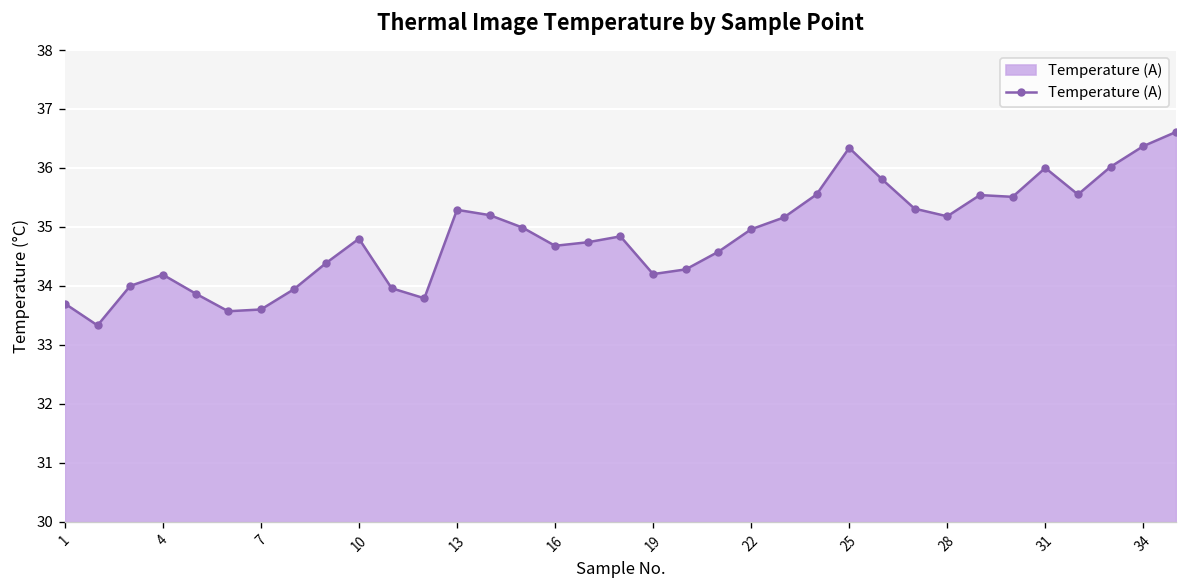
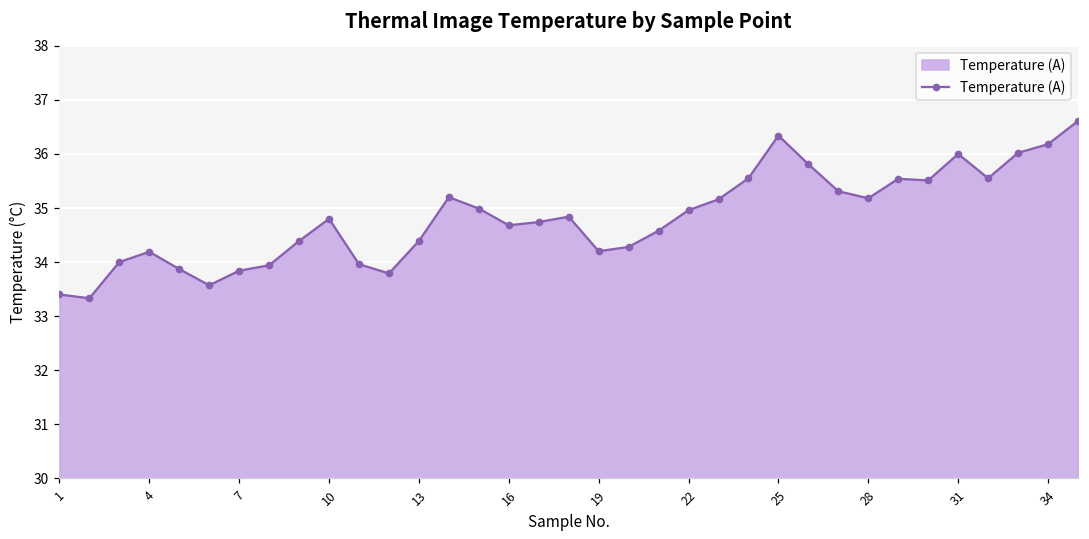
1: 33.7 -> 33.4
7: 33.6 -> 33.8
13: 35.3 -> 34.4
34: 36.4 -> 36.2
